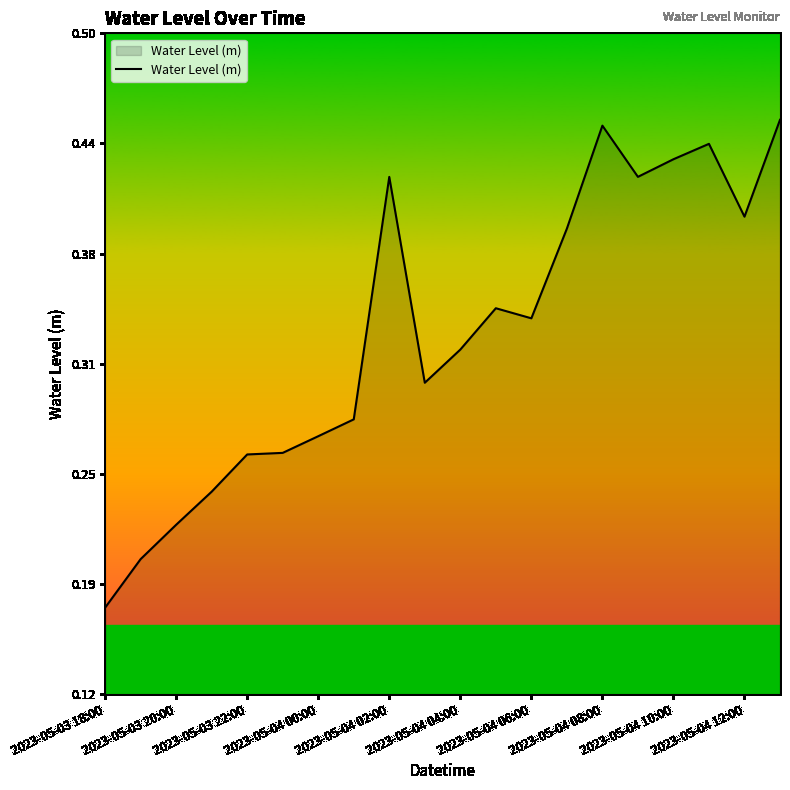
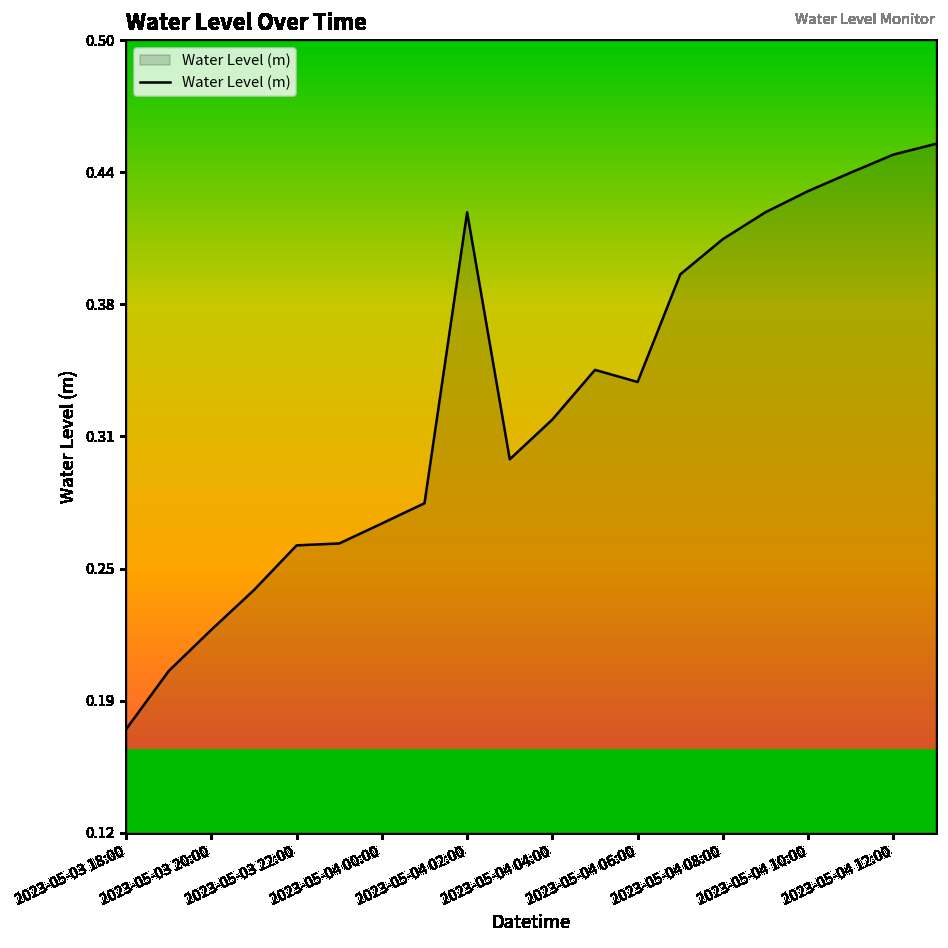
2023-05-04 08:00: 0.451 -> 0.408
2023-05-04 12:00: 0.398 -> 0.449
